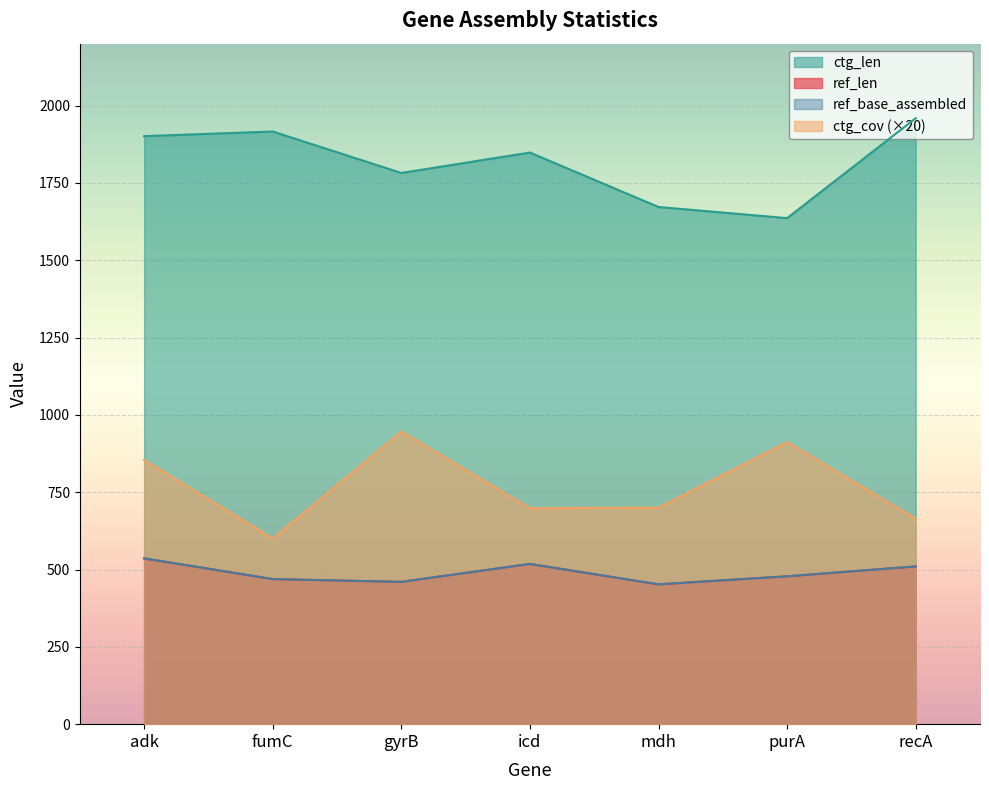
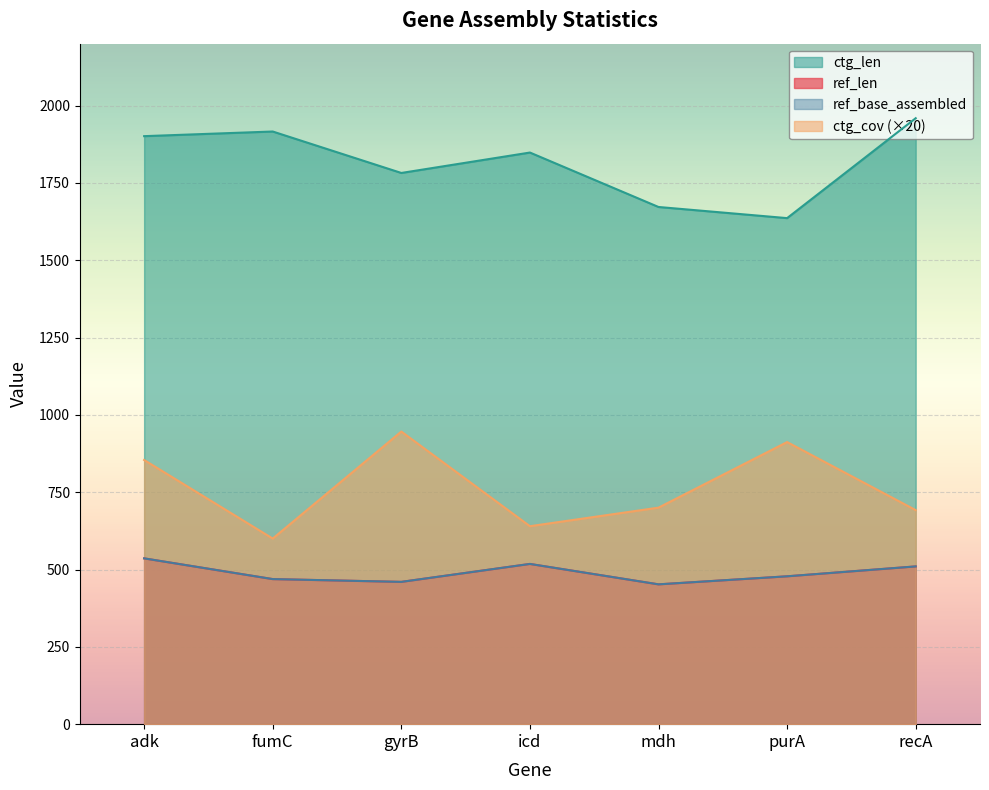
ctg_cov (×20), icd: 700 -> 640
ctg_cov (×20), recA: 660 -> 690
